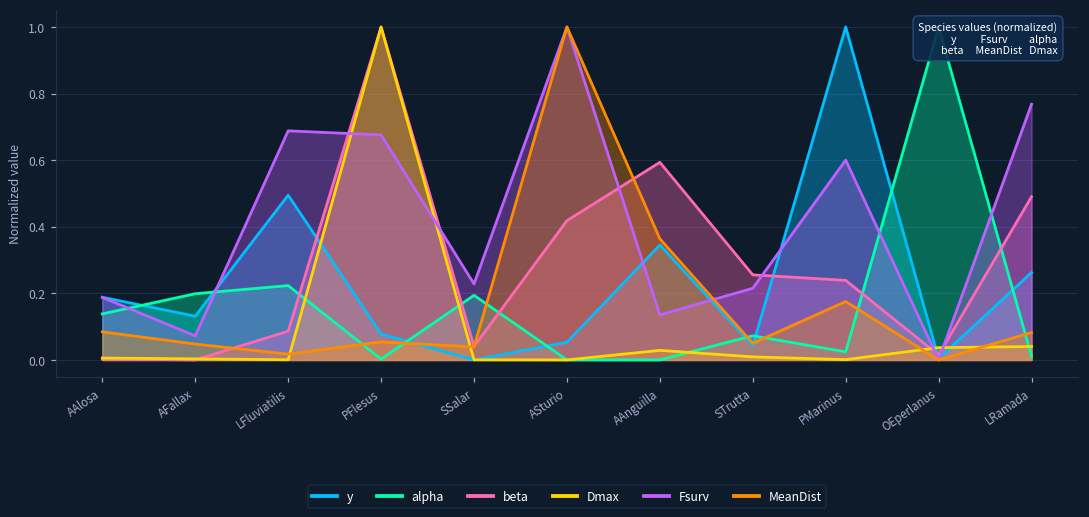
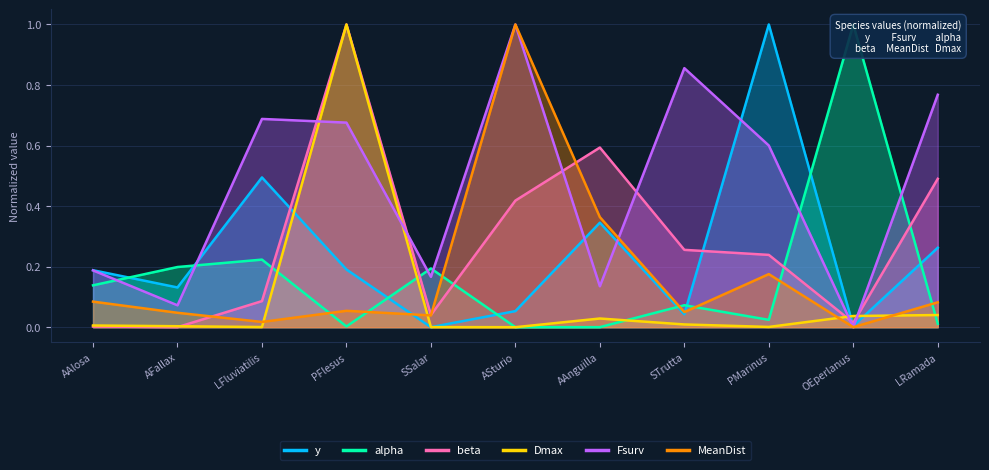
y, PFlesus: 0.08 -> 0.19
Fsurv, SSalar: 0.23 -> 0.17
Fsurv, STrutta: 0.22 -> 0.86
